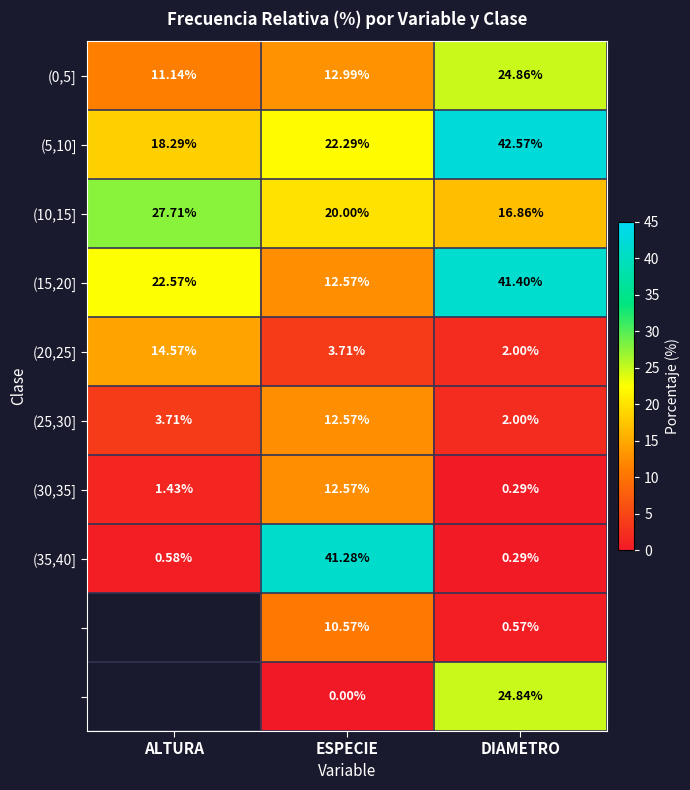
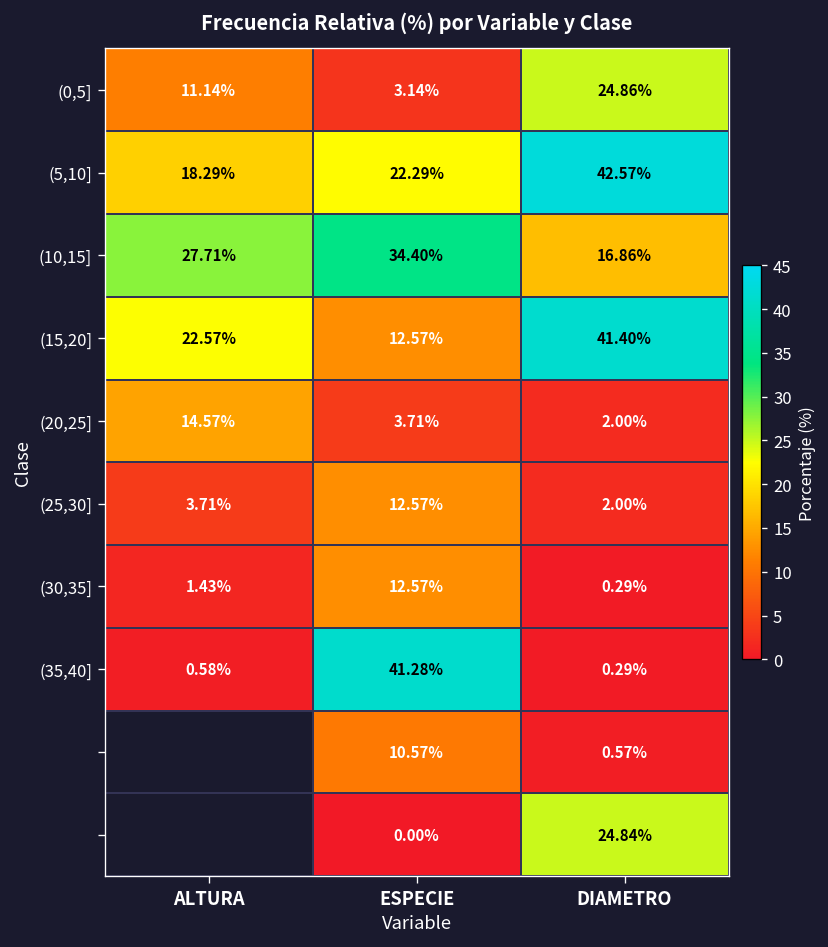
(0,5], ESPECIE: 12.99% -> 3.14%
(10,15], ESPECIE: 20.00% -> 34.40%
